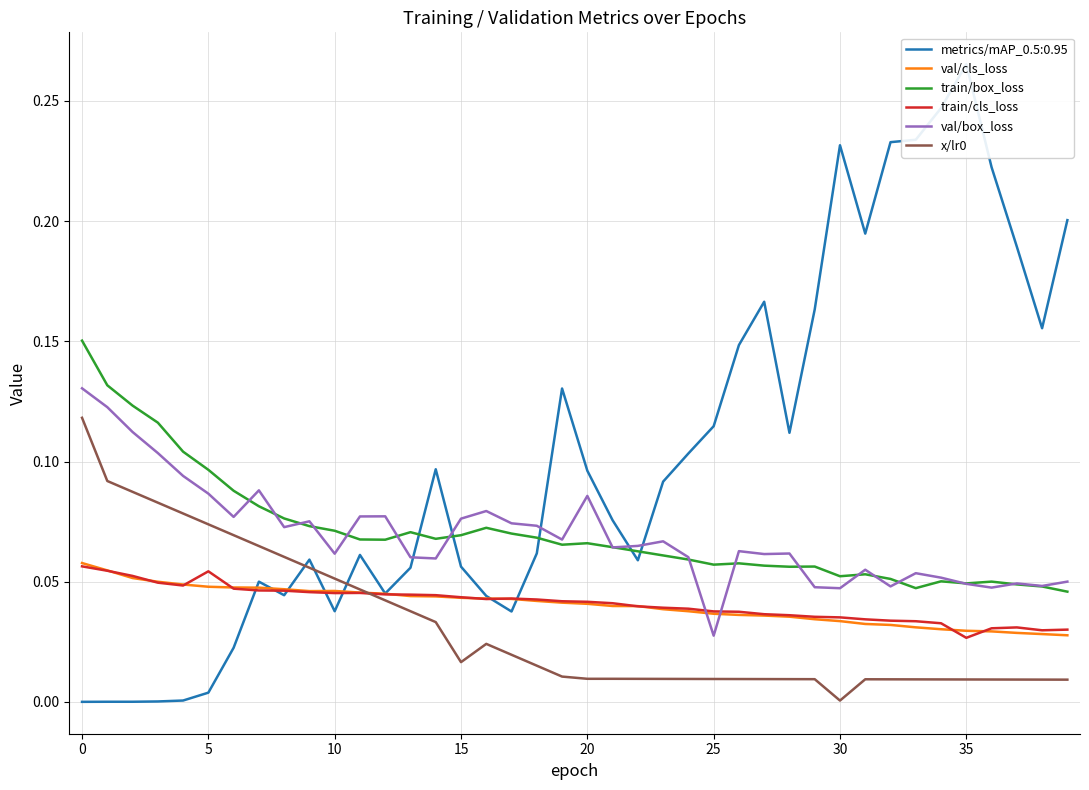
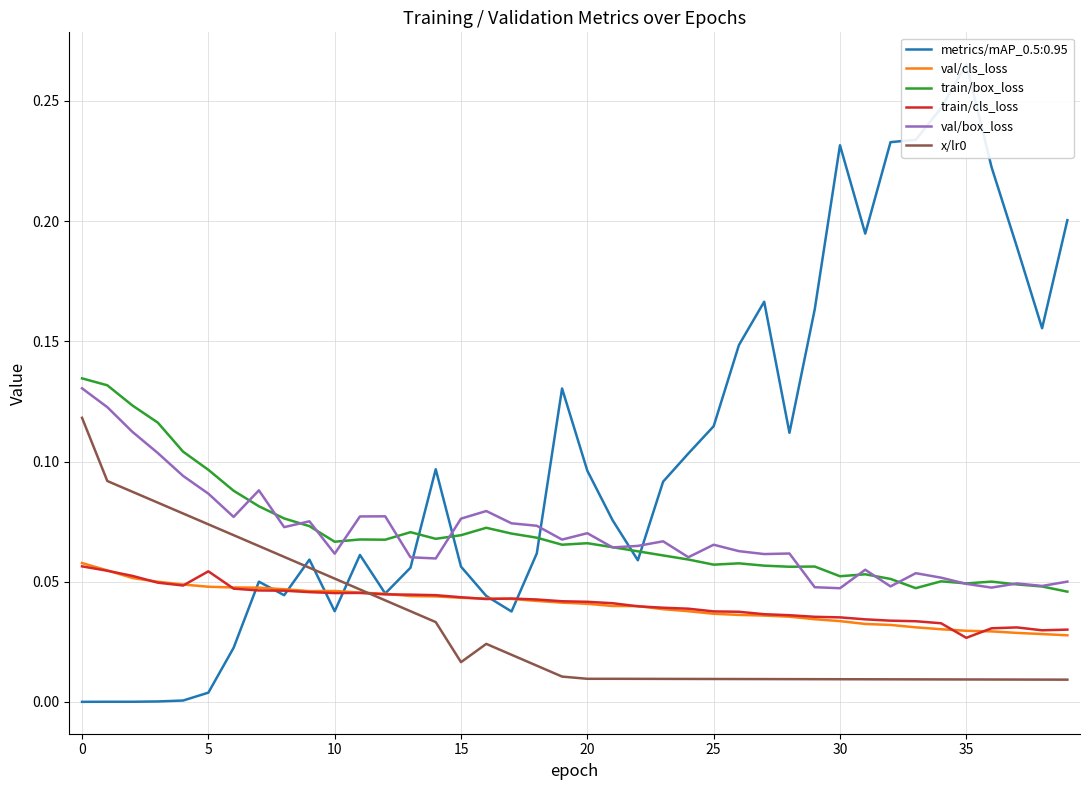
train/box_loss, 0: 0.150 -> 0.135
train/box_loss, 10: 0.071 -> 0.067
val/box_loss, 20: 0.086 -> 0.070
val/box_loss, 25: 0.028 -> 0.065
x/lr0, 30: 0.001 -> 0.009
